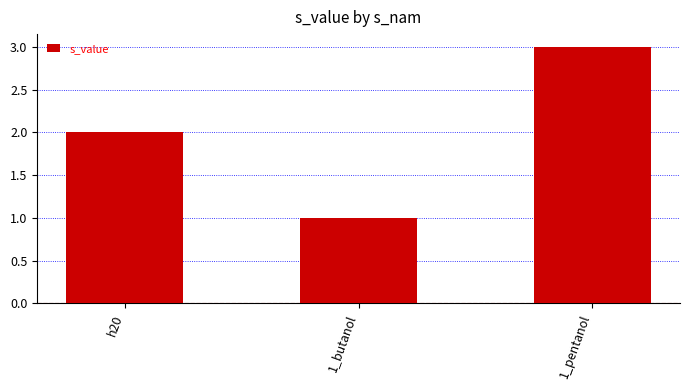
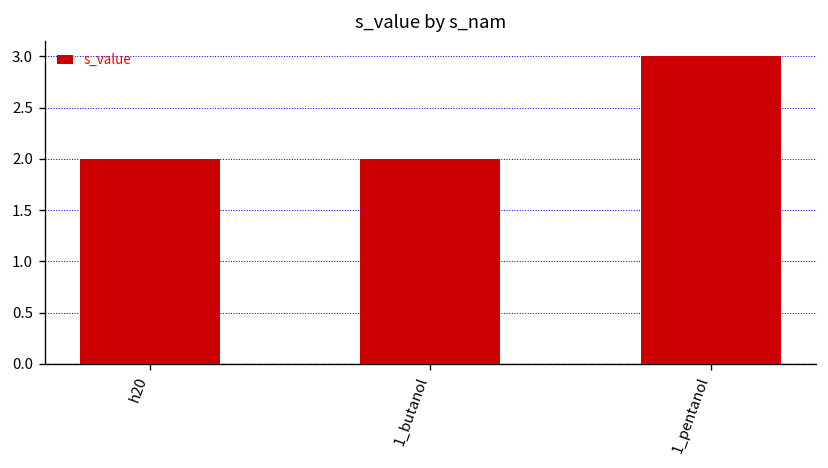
1_butanol: 1 -> 2
